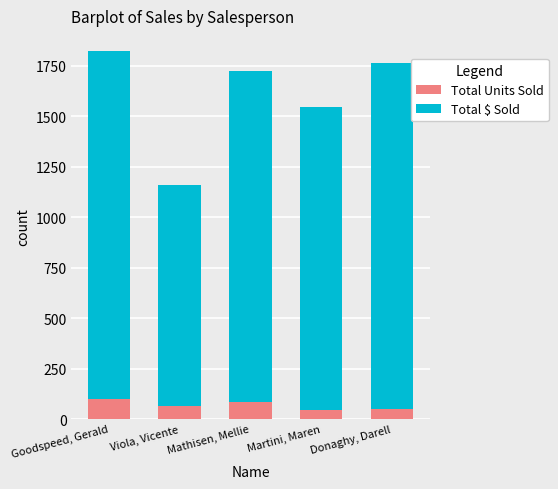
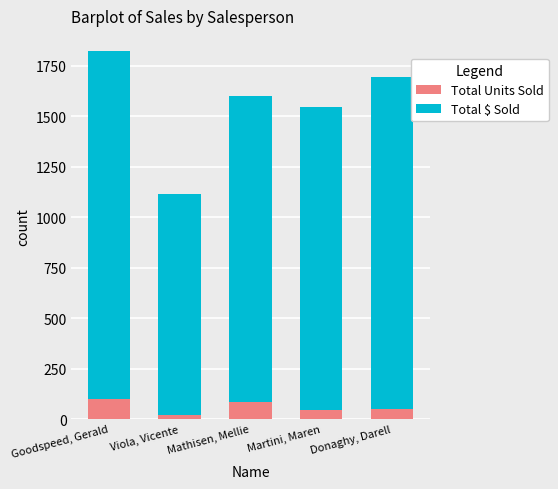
Total Units Sold, Viola, Vicente: 60 -> 20
Total $ Sold, Mathisen, Mellie: 1640 -> 1520
Total $ Sold, Donaghy, Darell: 1720 -> 1640
